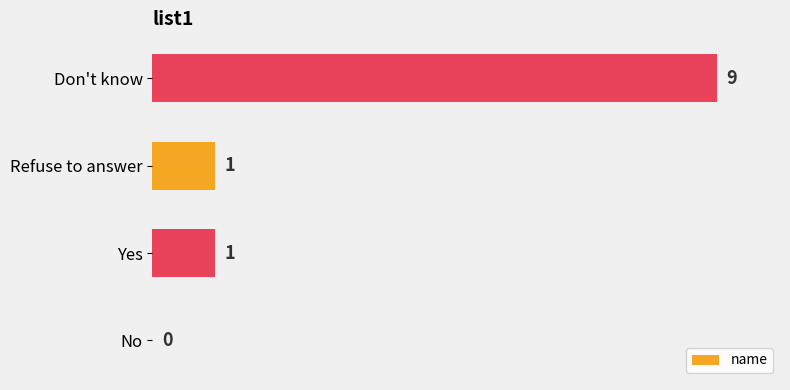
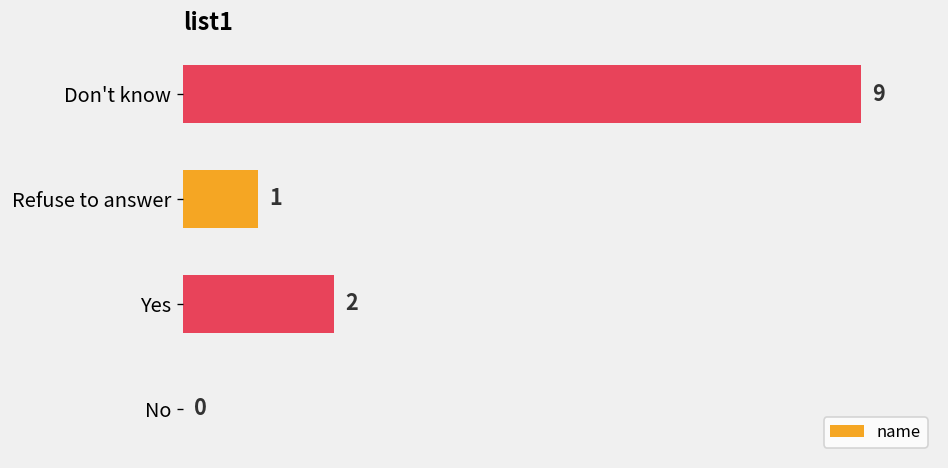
Yes: 1 -> 2
